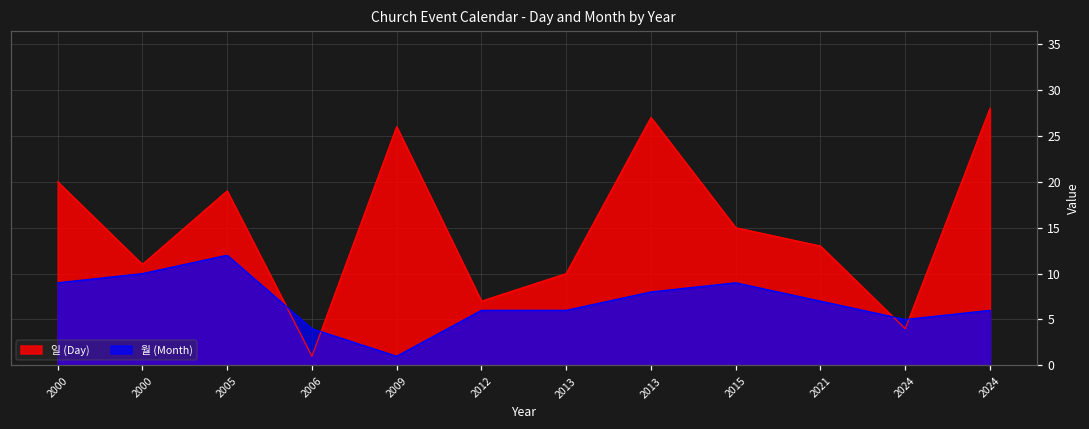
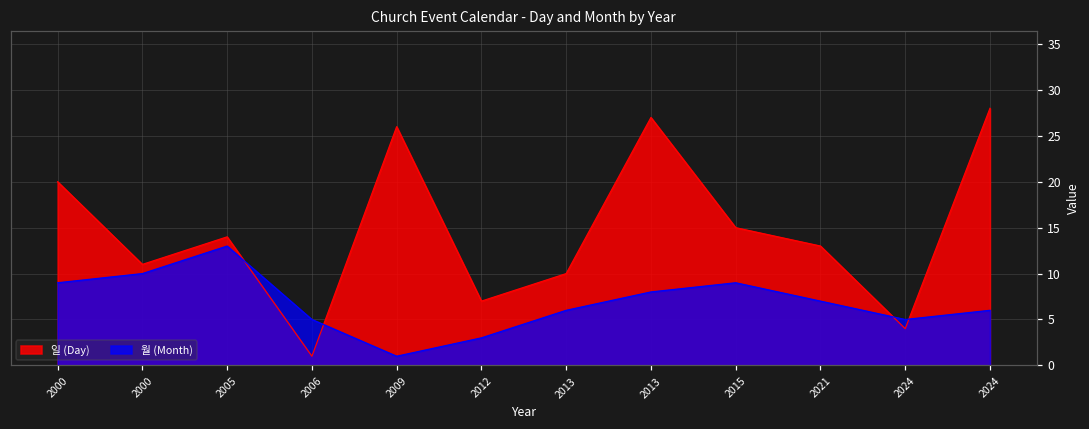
일 (Day), 2005: 19 -> 14
월 (Month), 2005: 12 -> 13
월 (Month), 2006: 4 -> 5
월 (Month), 2012: 6 -> 3
